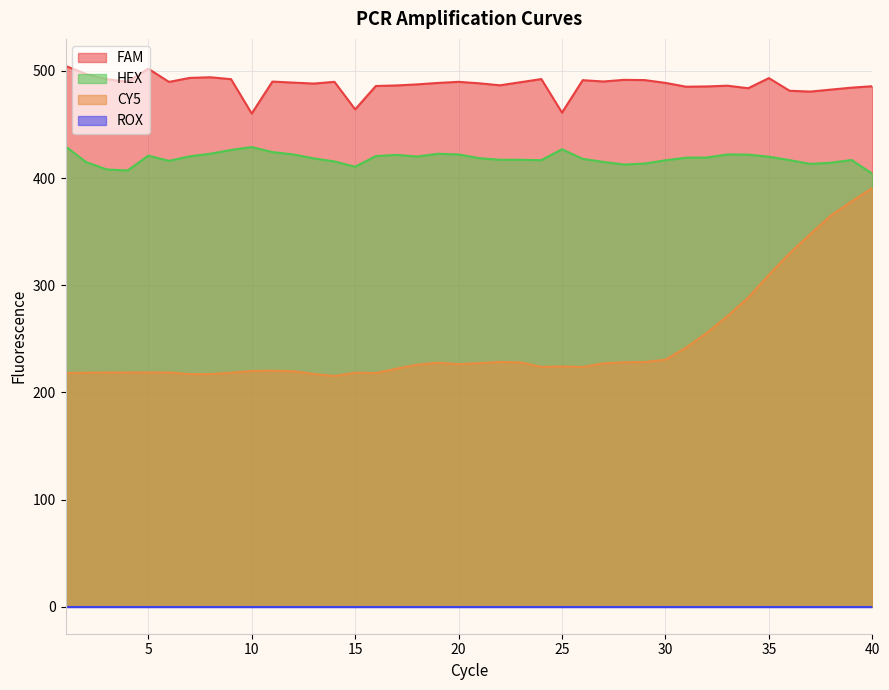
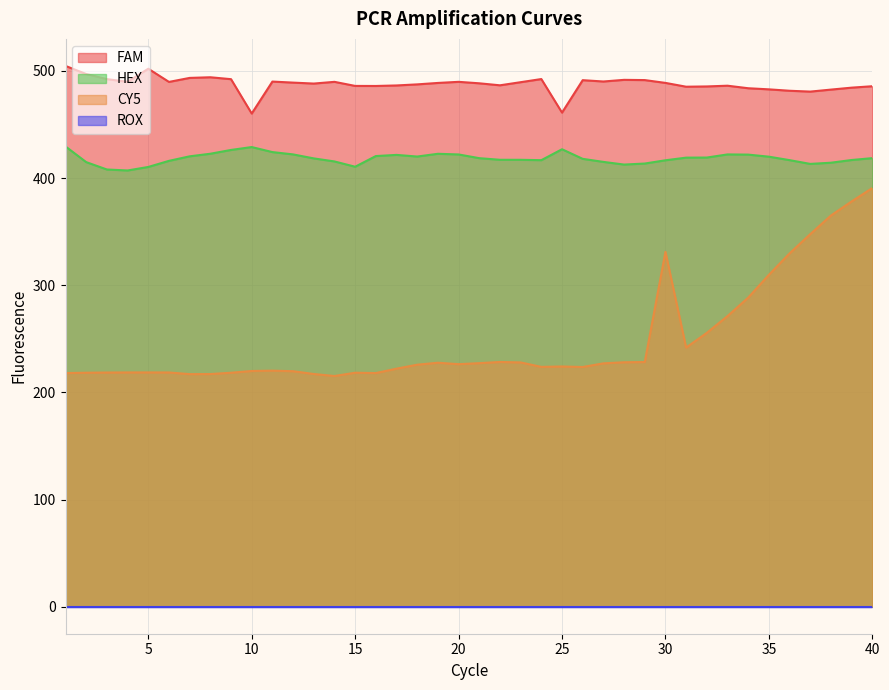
HEX, 5: 421 -> 410
FAM, 15: 464 -> 486
CY5, 30: 231 -> 331
FAM, 35: 493 -> 483
HEX, 40: 404 -> 419
